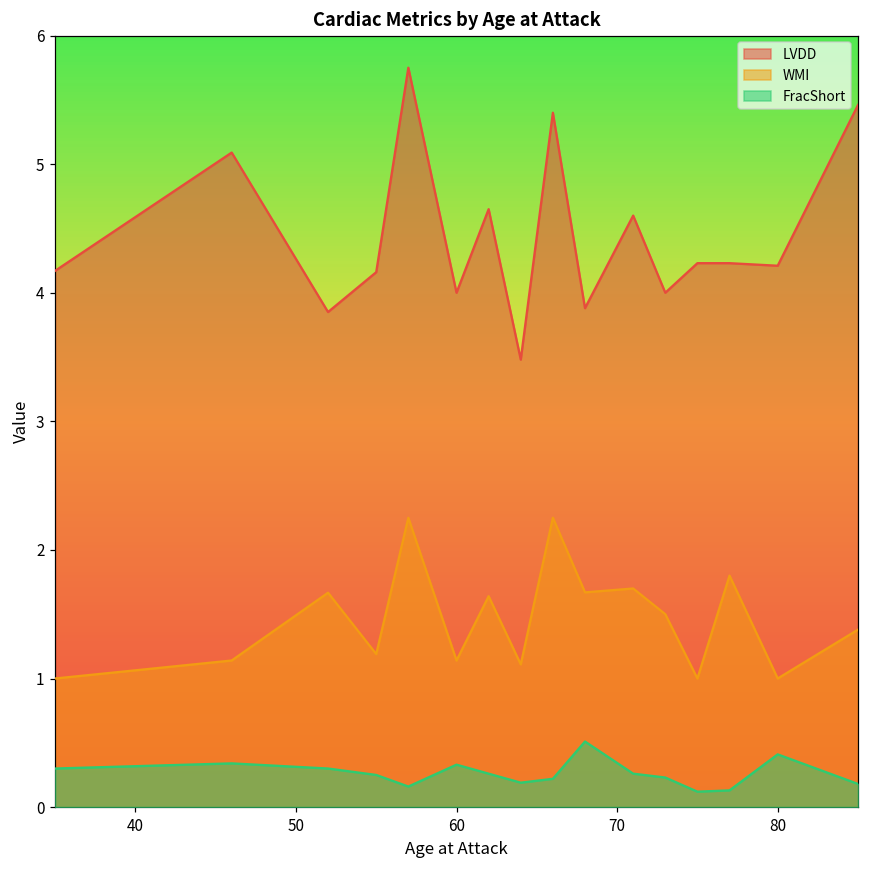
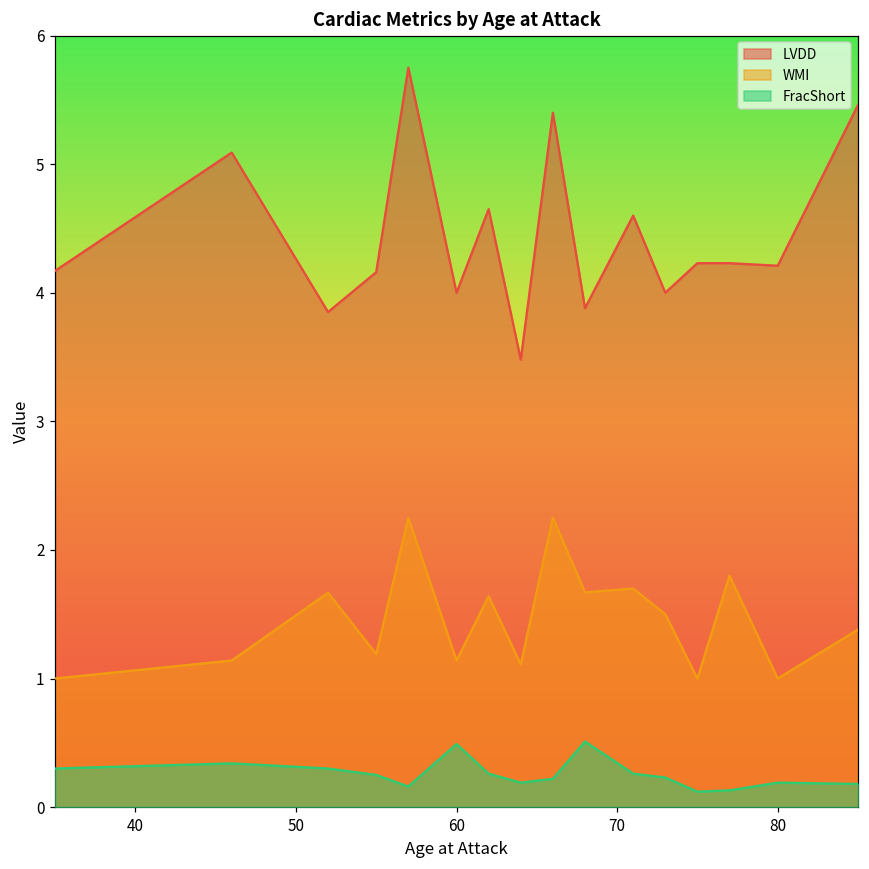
FracShort, 60: 0.33 -> 0.49
FracShort, 80: 0.41 -> 0.19
